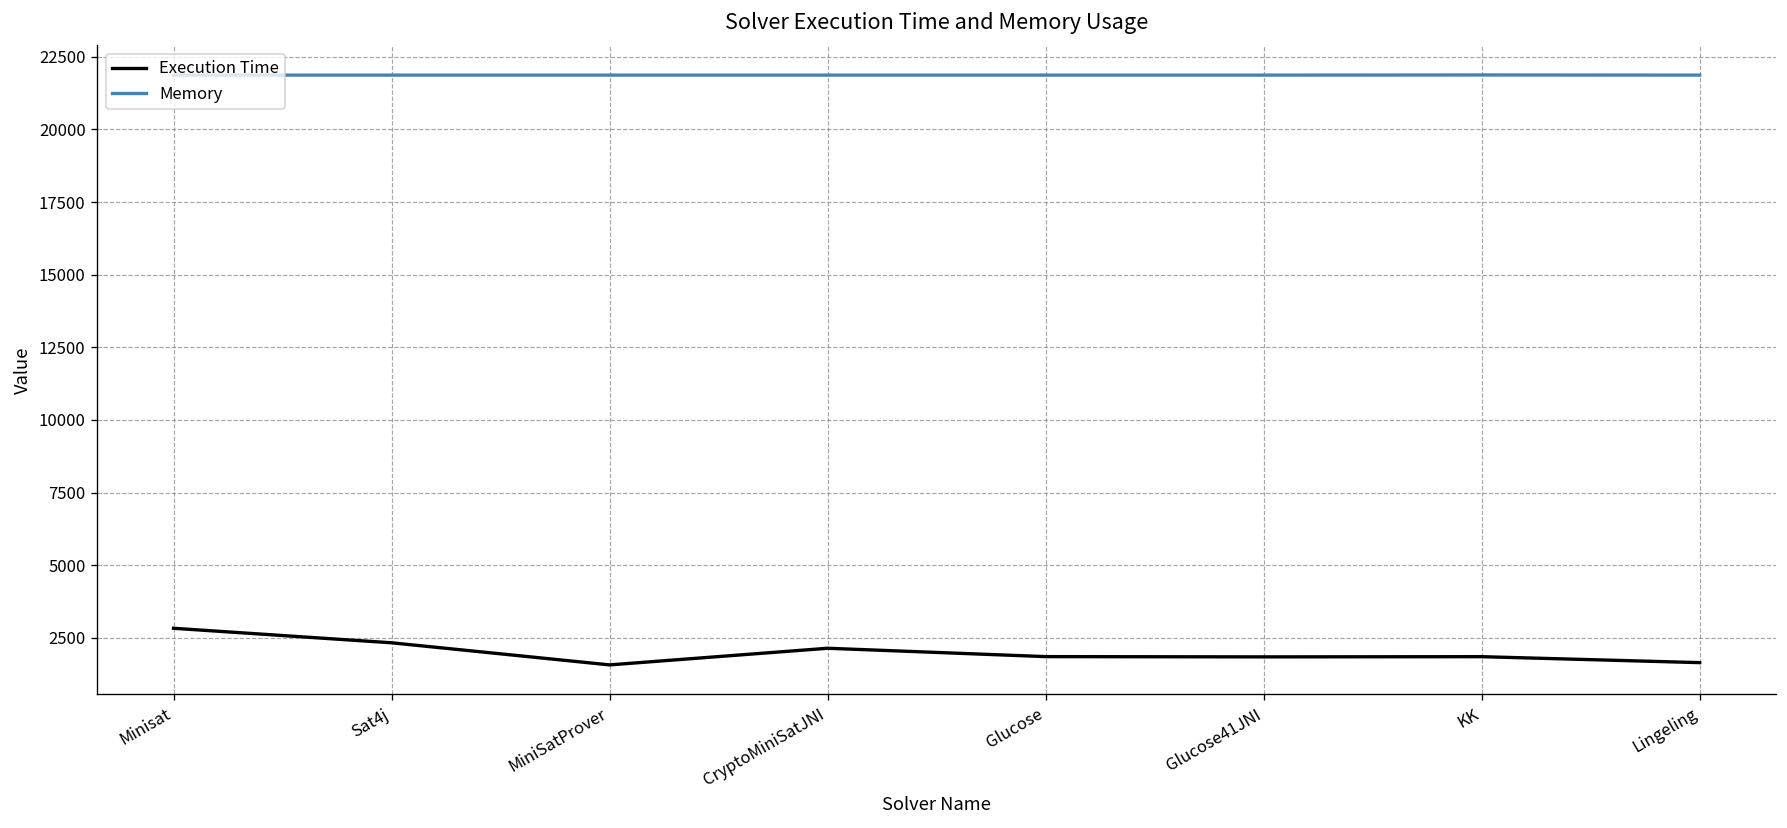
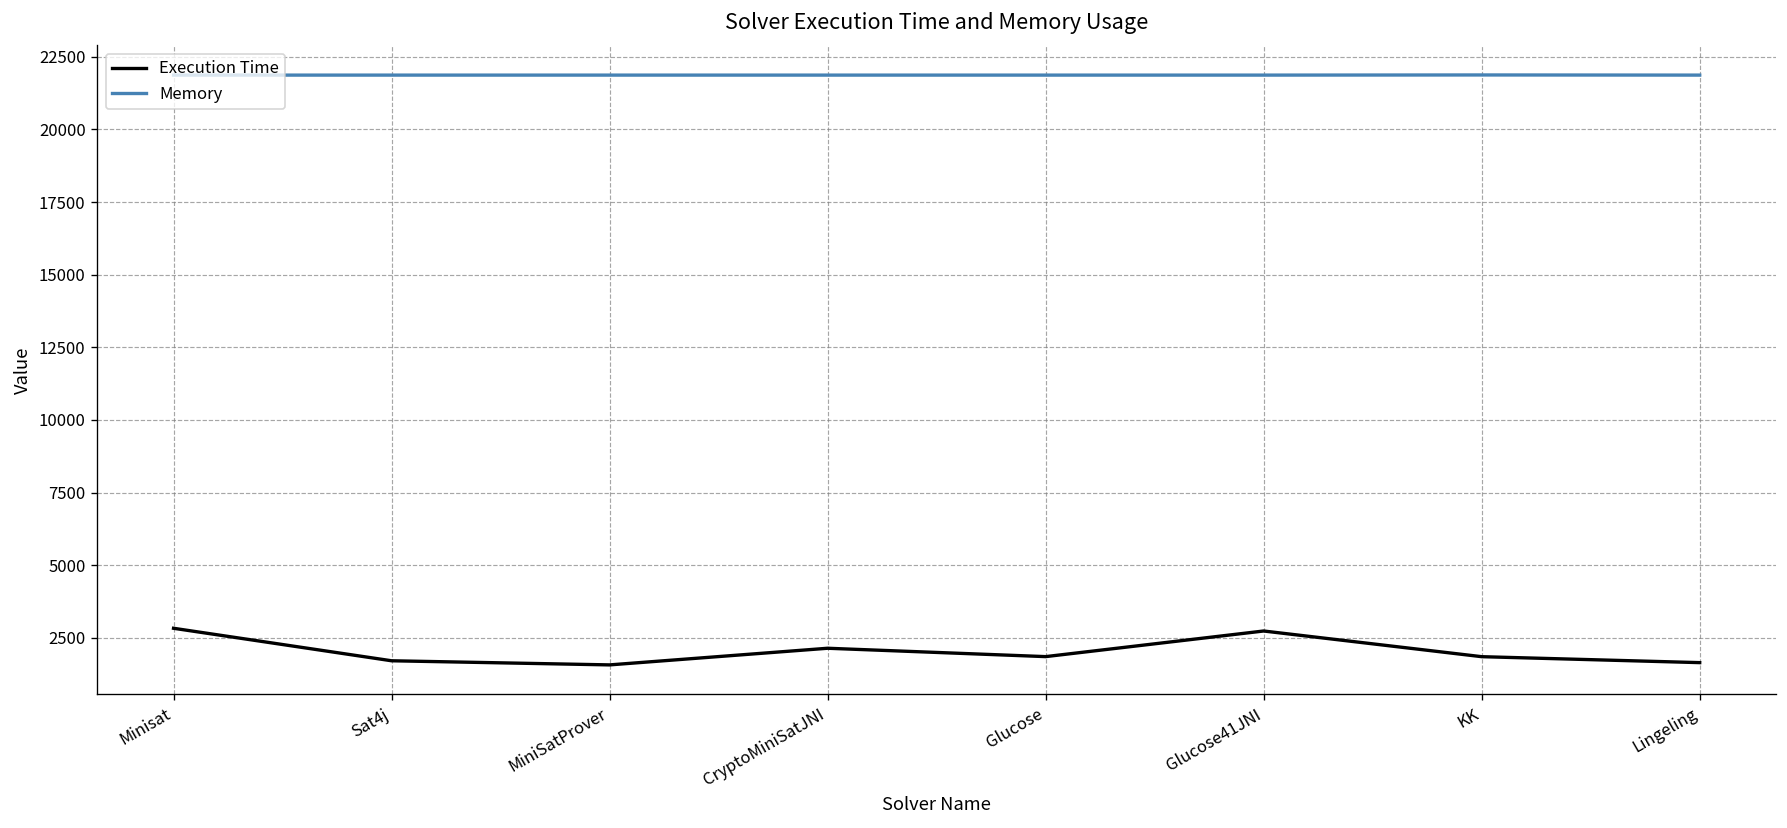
Execution Time, Sat4j: 2300 -> 1700
Execution Time, Glucose41JNI: 1800 -> 2700
